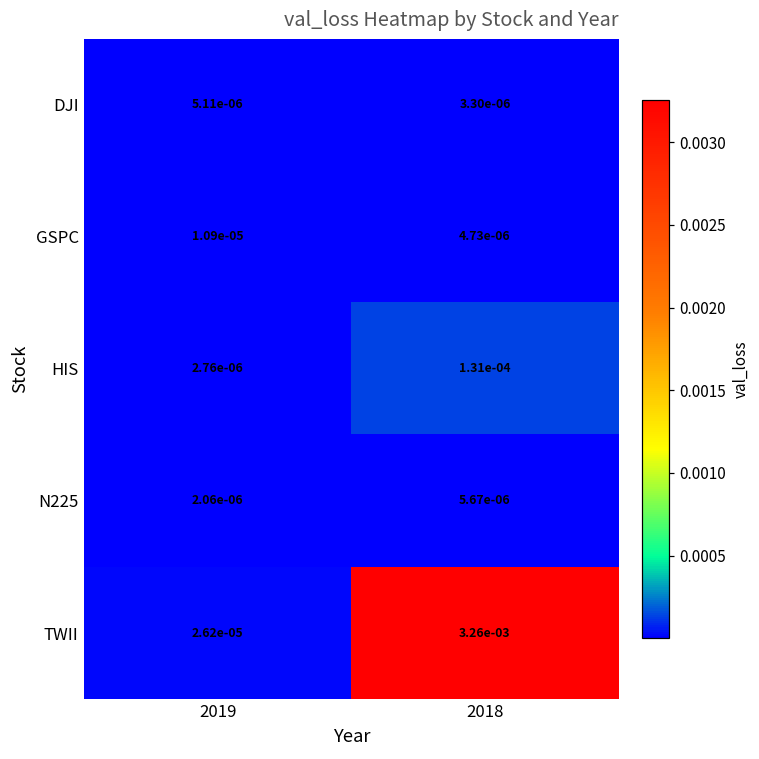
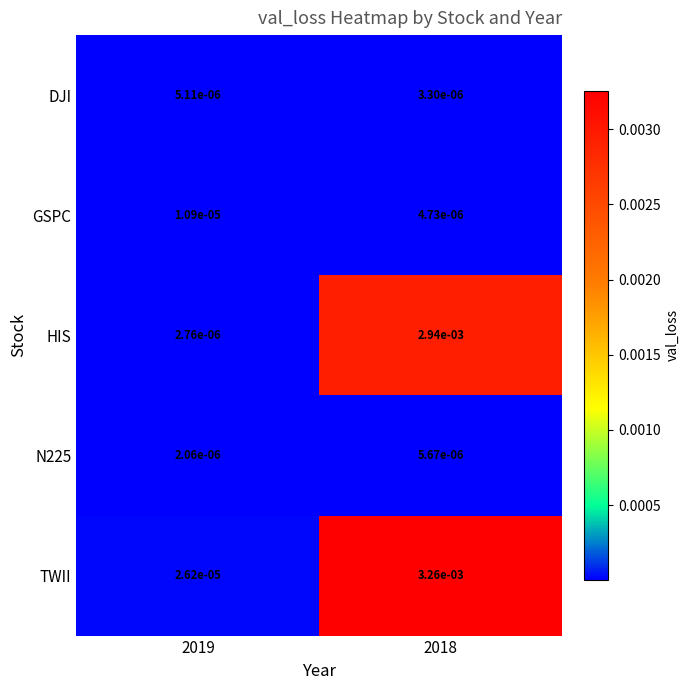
HIS, 2018: 1.31e-04 -> 2.94e-03
